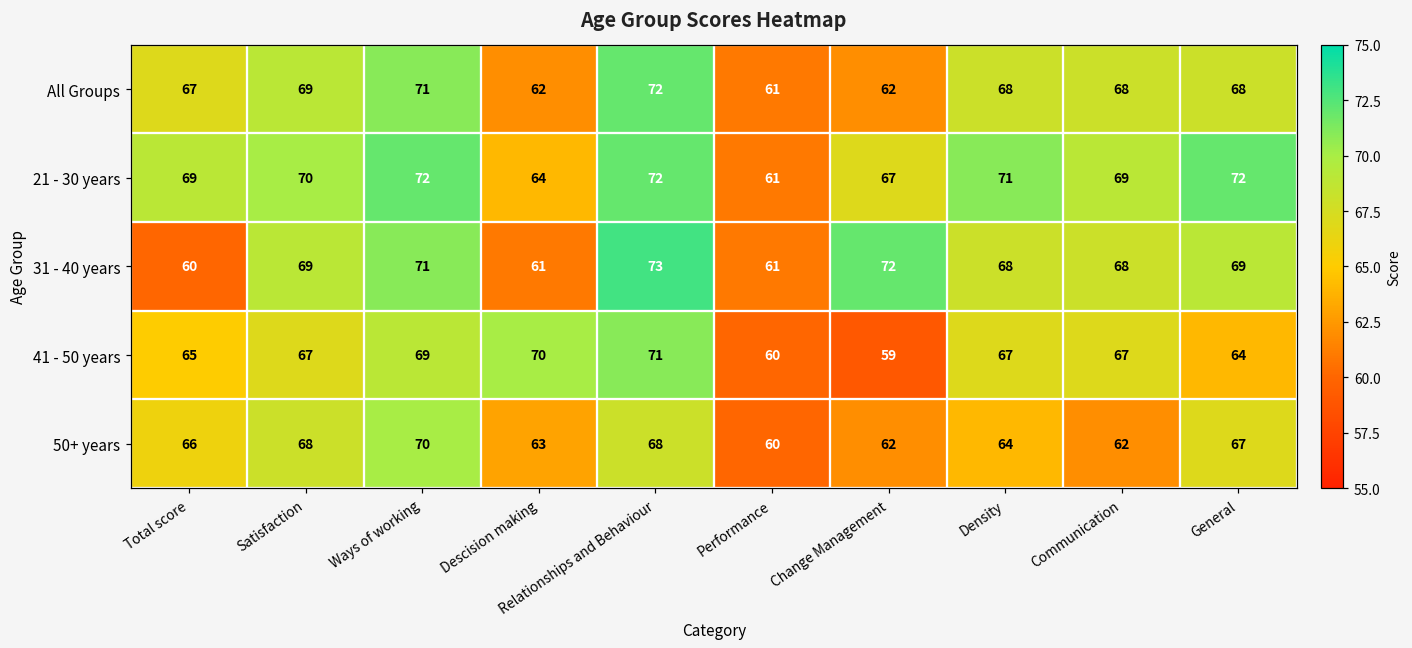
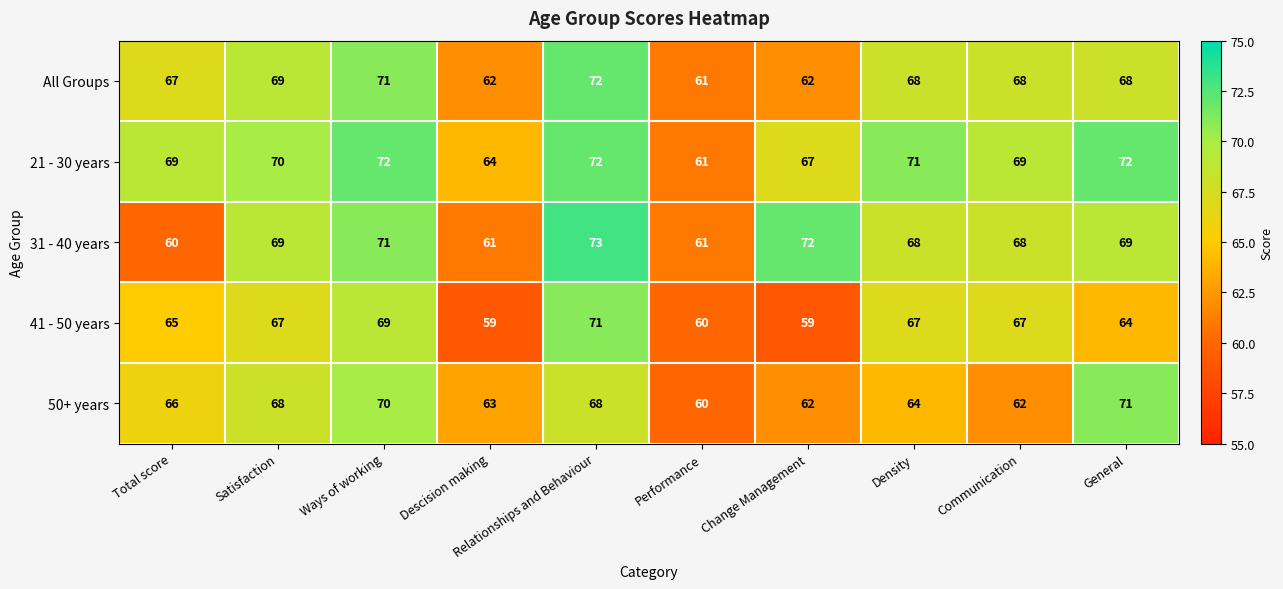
41 - 50 years, Descision making: 70 -> 59
50+ years, General: 67 -> 71
